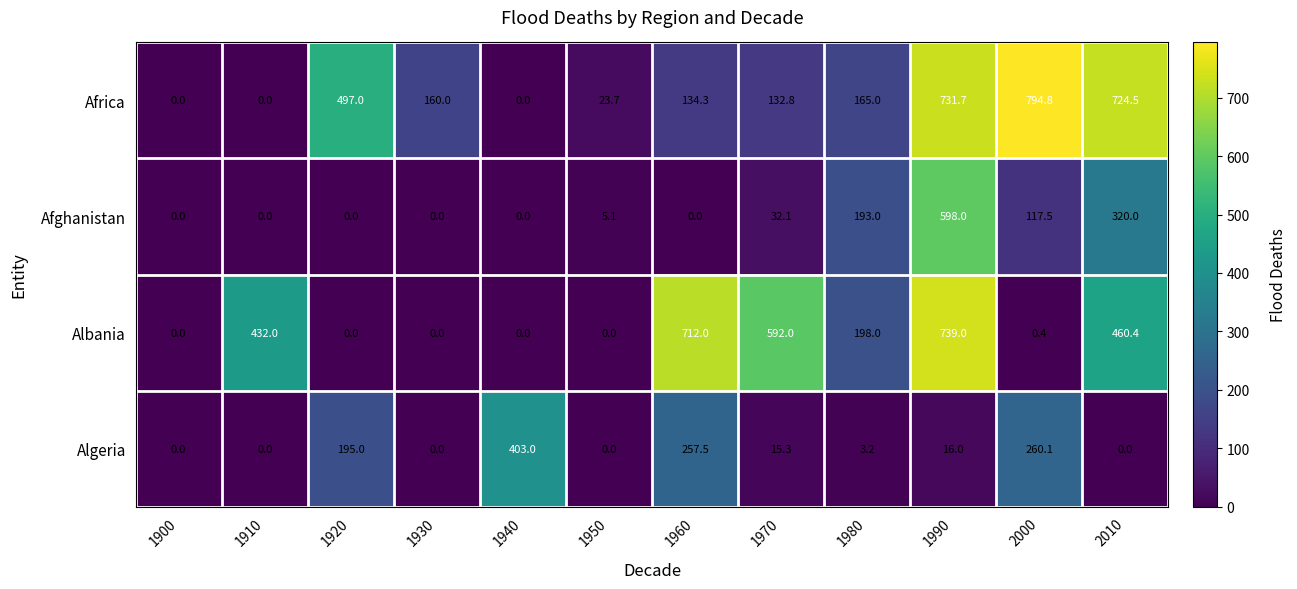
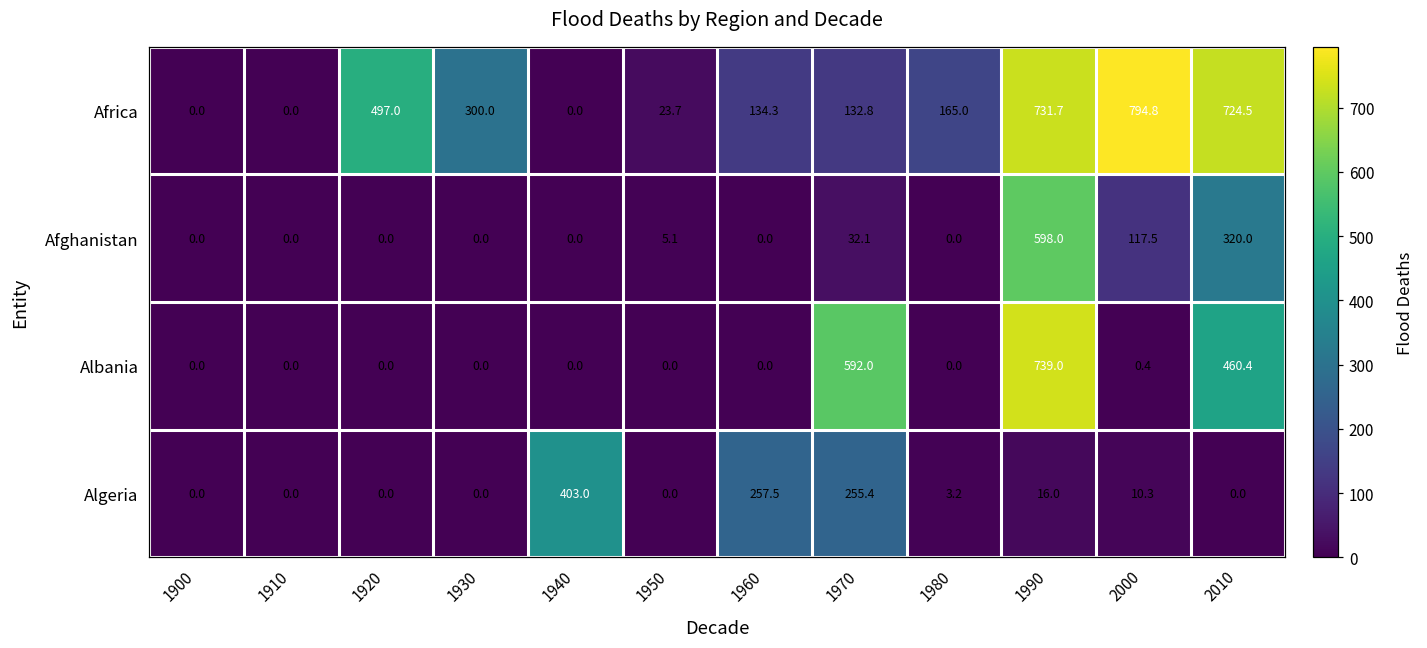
Africa, 1930: 160.0 -> 300.0
Afghanistan, 1980: 193.0 -> 0.0
Albania, 1910: 432.0 -> 0.0
Albania, 1960: 712.0 -> 0.0
Albania, 1980: 198.0 -> 0.0
Algeria, 1920: 195.0 -> 0.0
Algeria, 1970: 15.3 -> 255.4
Algeria, 2000: 260.1 -> 10.3
